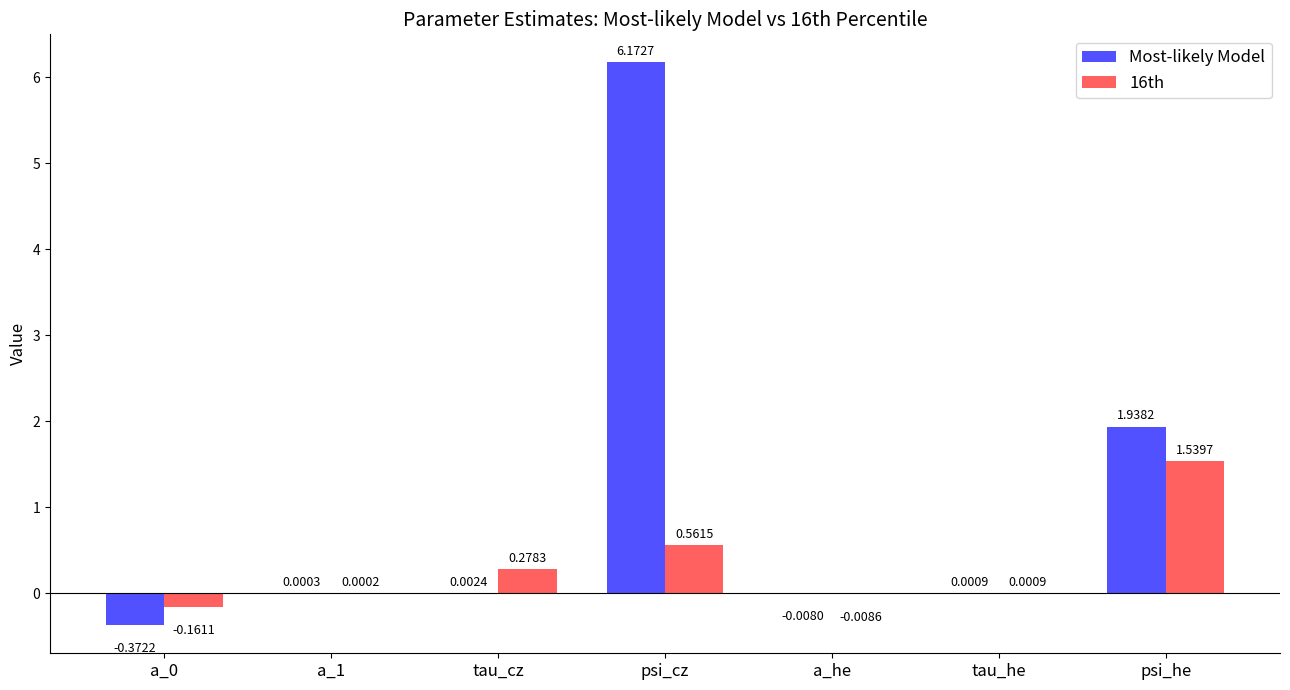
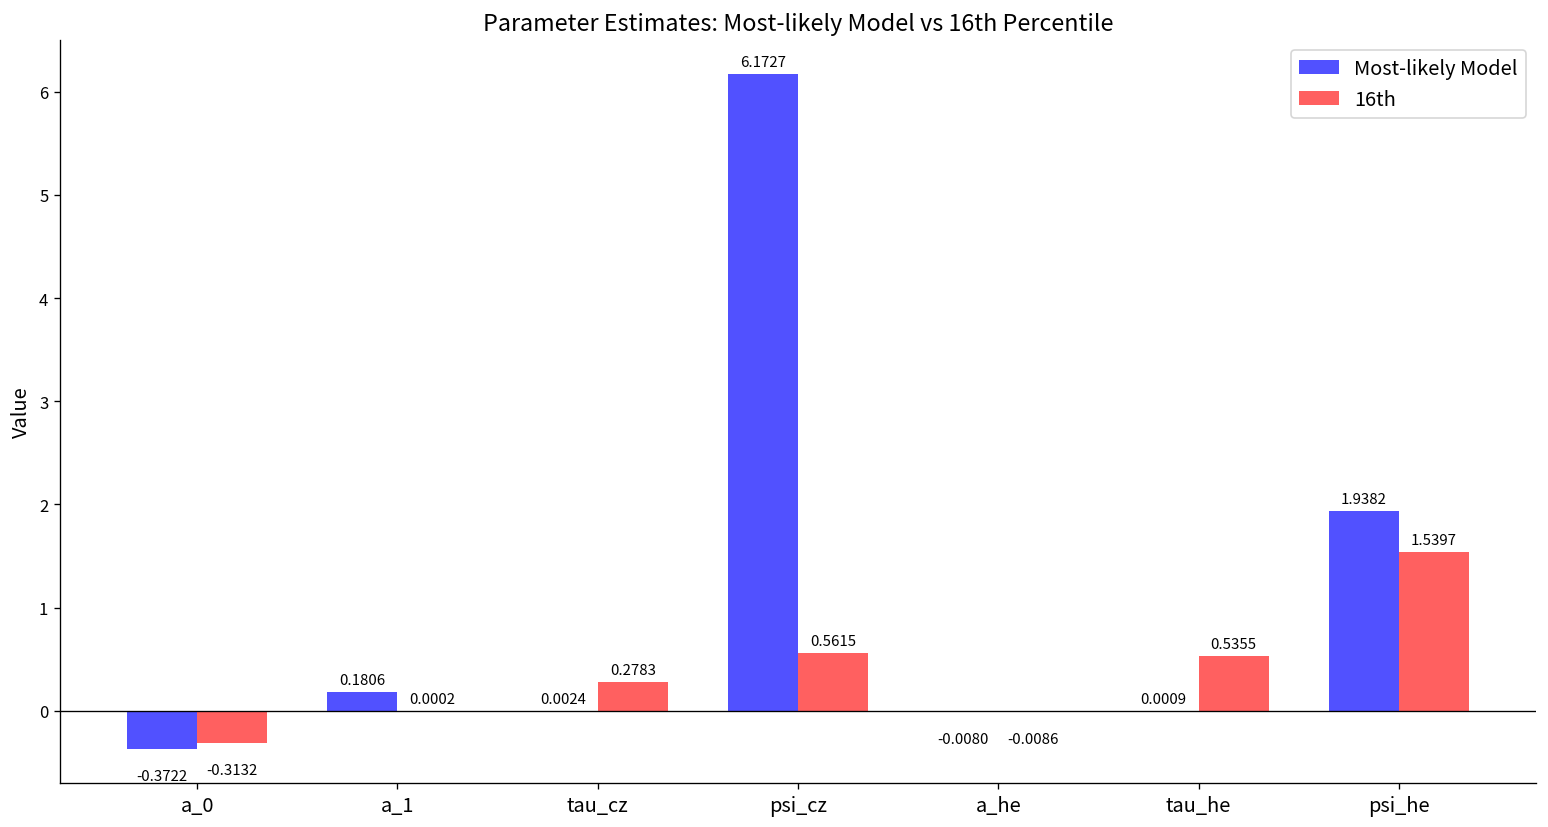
16th, a_0: -0.1611 -> -0.3132
Most-likely Model, a_1: 0.0003 -> 0.1806
16th, tau_he: 0.0009 -> 0.5355
